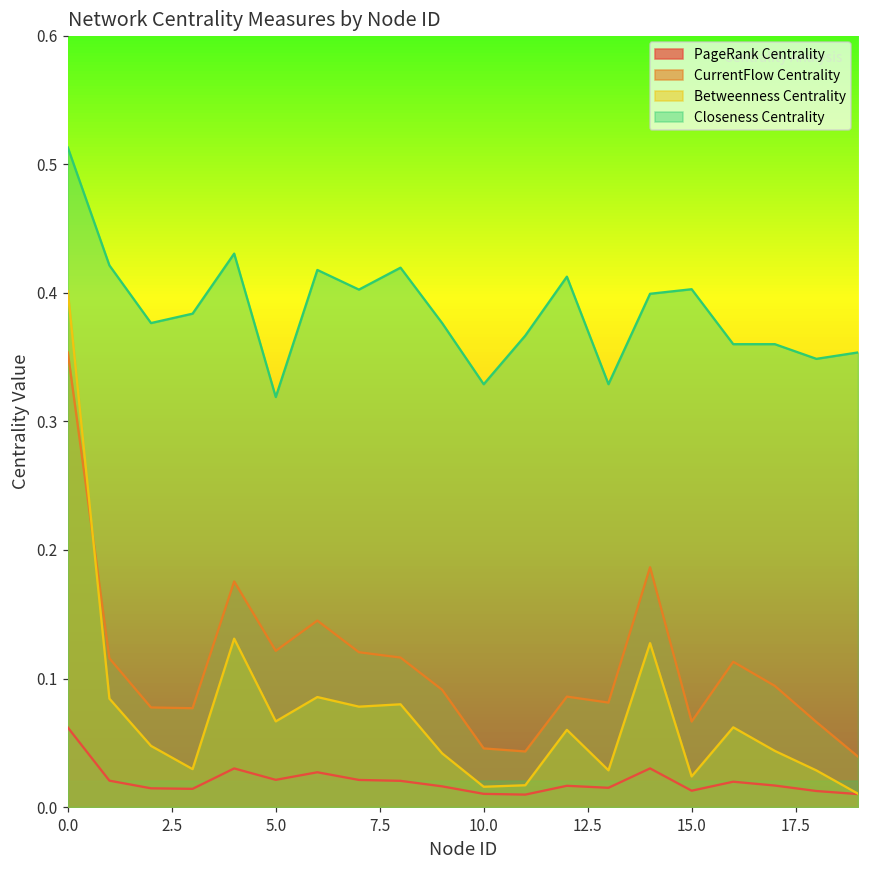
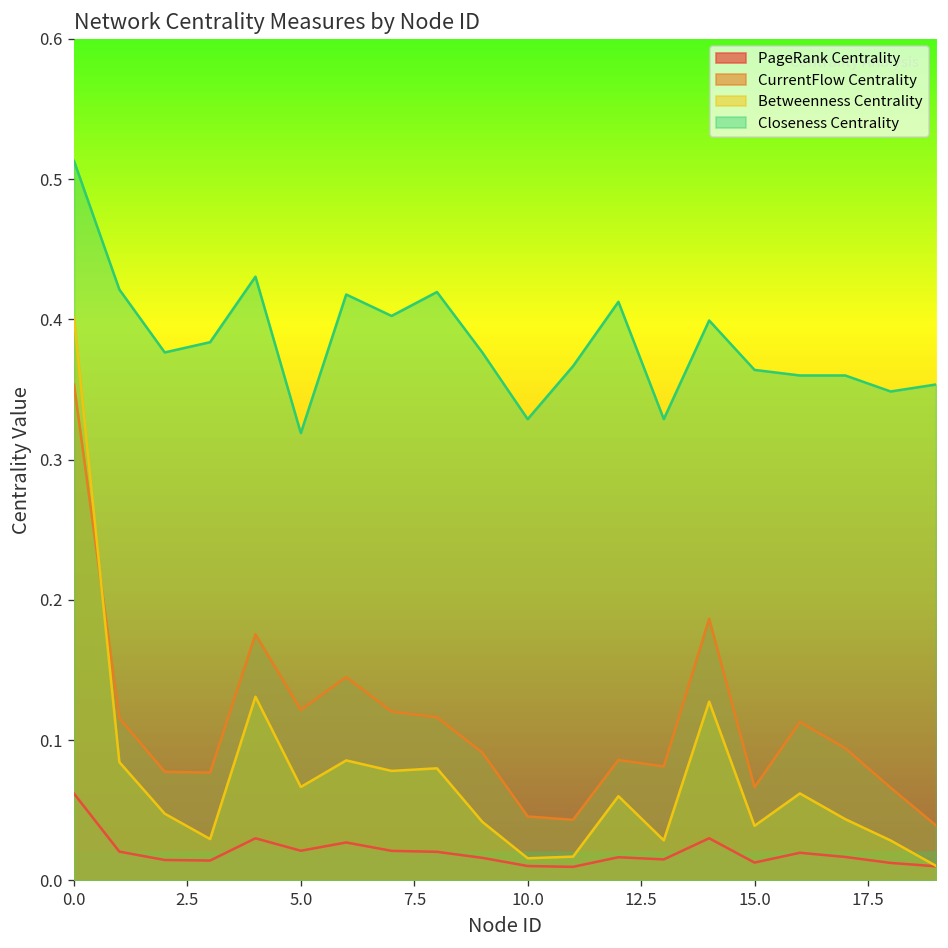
Betweenness Centrality, 15.0: 0.024 -> 0.039
Closeness Centrality, 15.0: 0.403 -> 0.364
